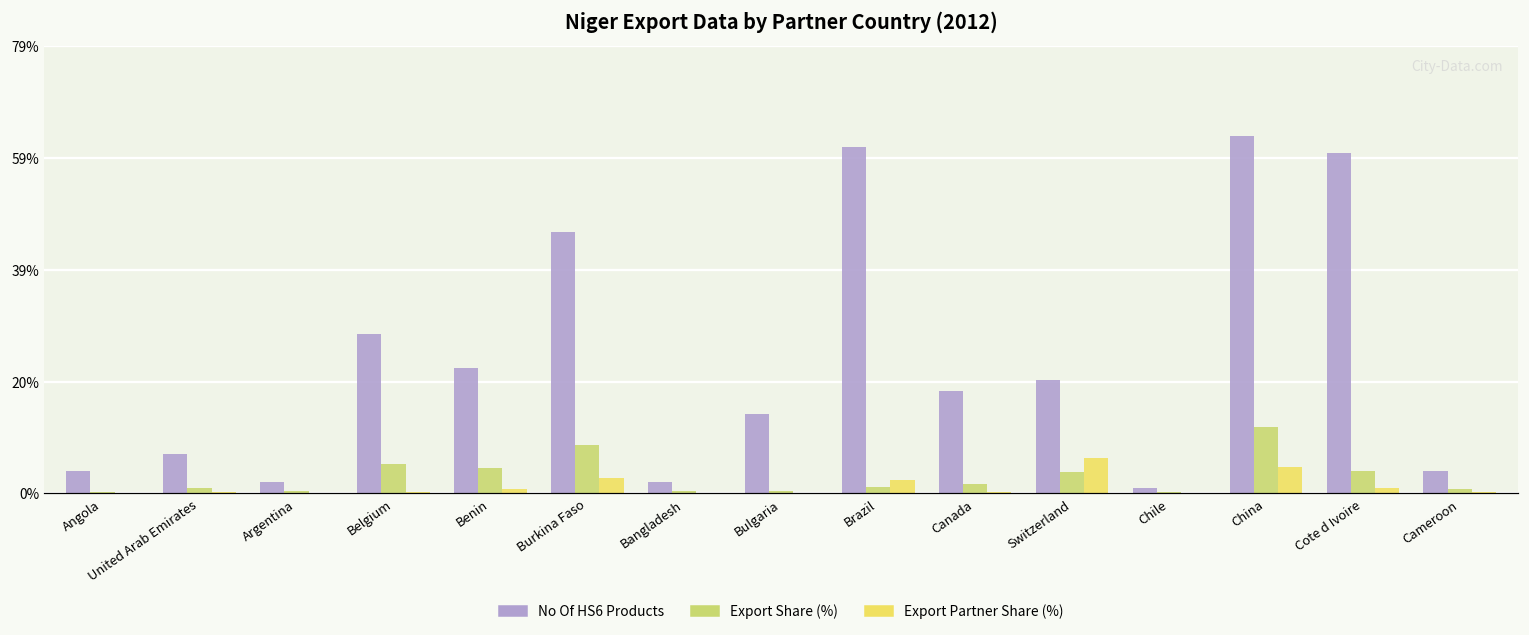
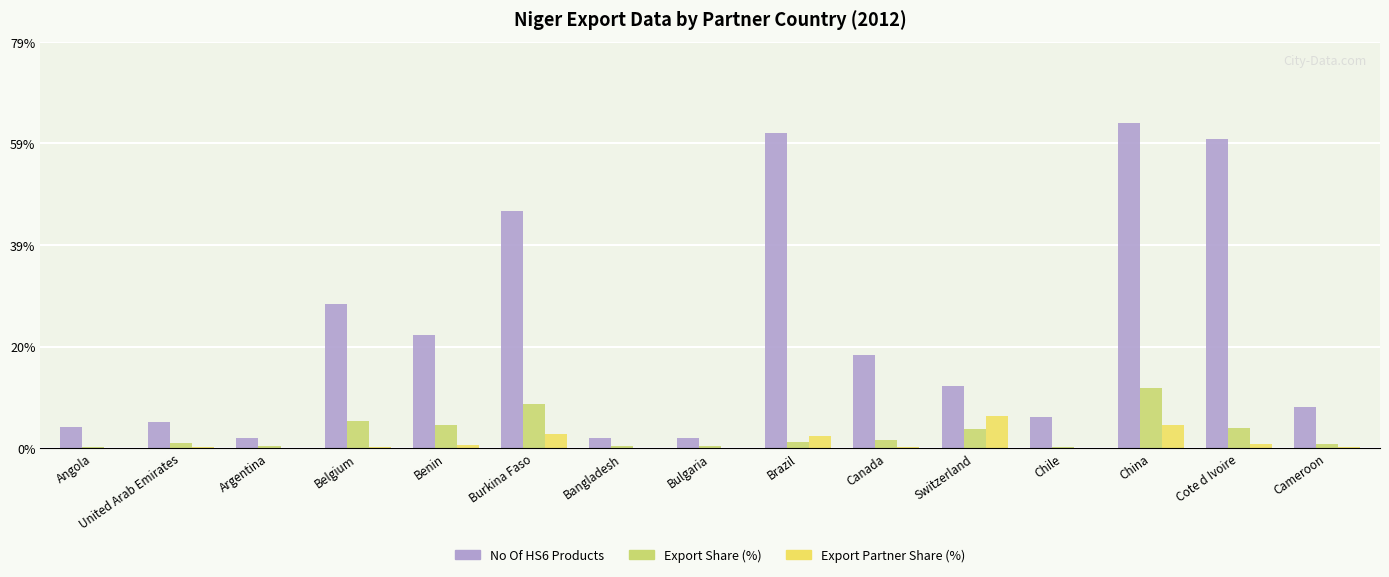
No Of HS6 Products, United Arab Emirates: 7% -> 5%
No Of HS6 Products, Bulgaria: 14% -> 2%
No Of HS6 Products, Switzerland: 20% -> 12%
No Of HS6 Products, Chile: 1% -> 6%
No Of HS6 Products, Cameroon: 4% -> 8%
